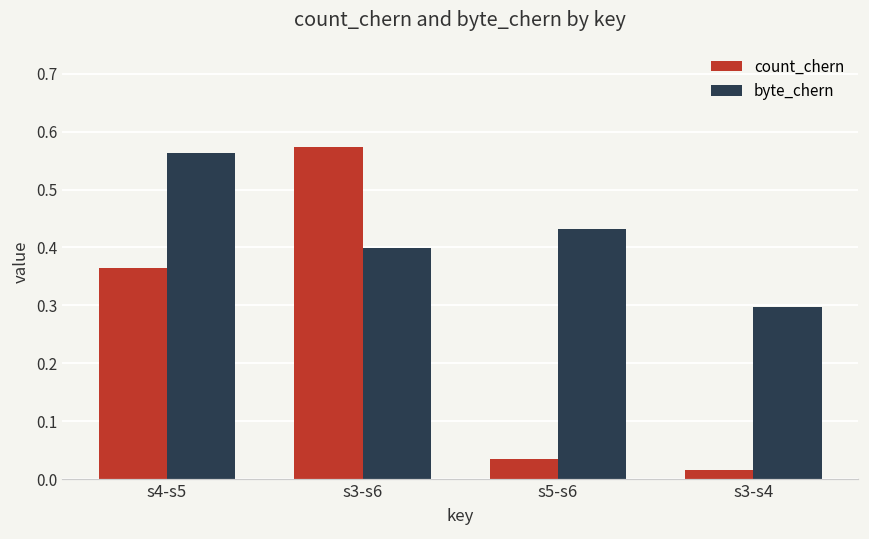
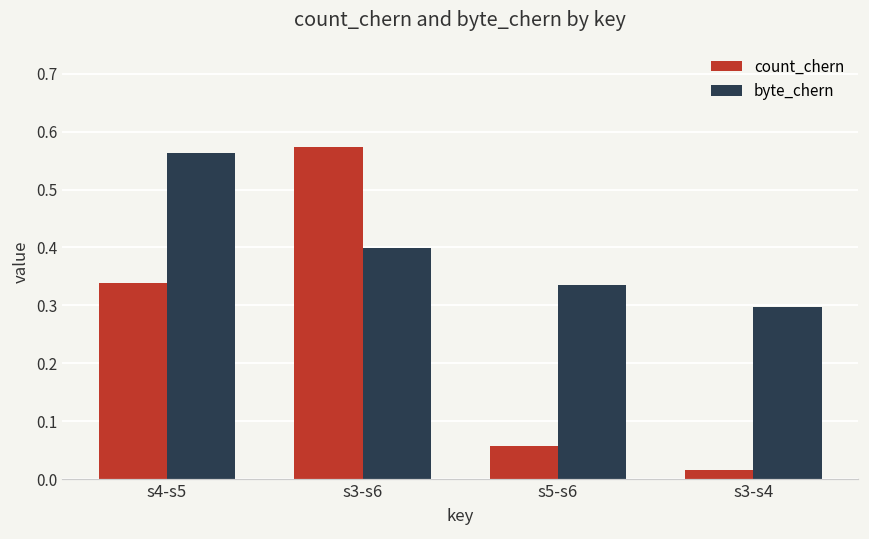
count_chern, s4-s5: 0.36 -> 0.34
count_chern, s5-s6: 0.04 -> 0.06
byte_chern, s5-s6: 0.43 -> 0.34
